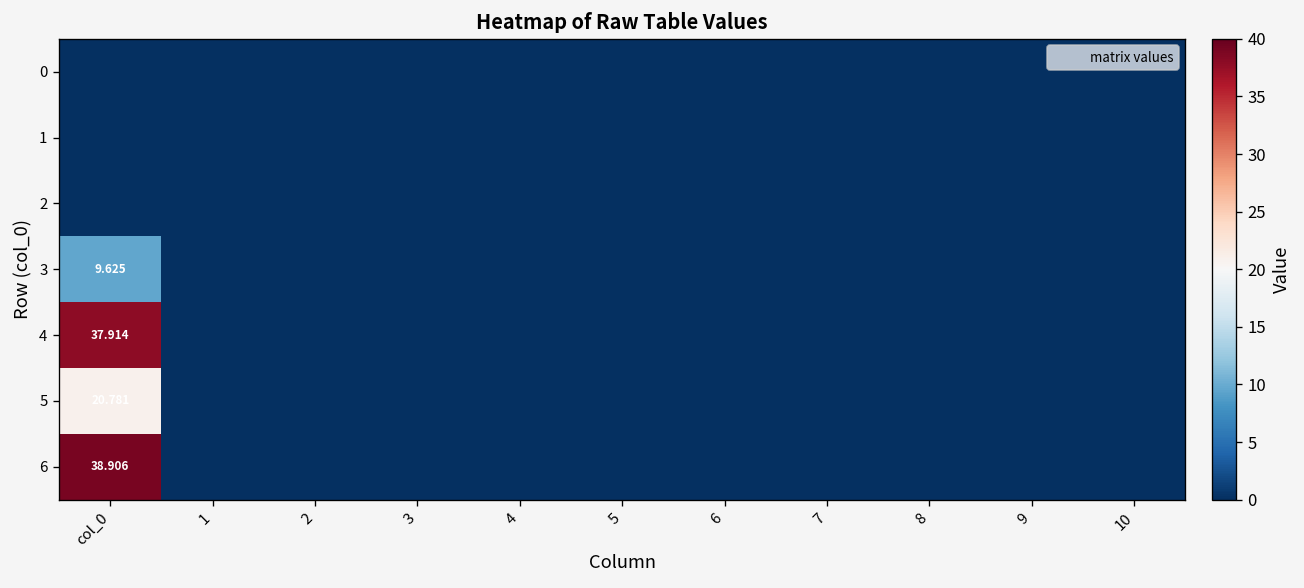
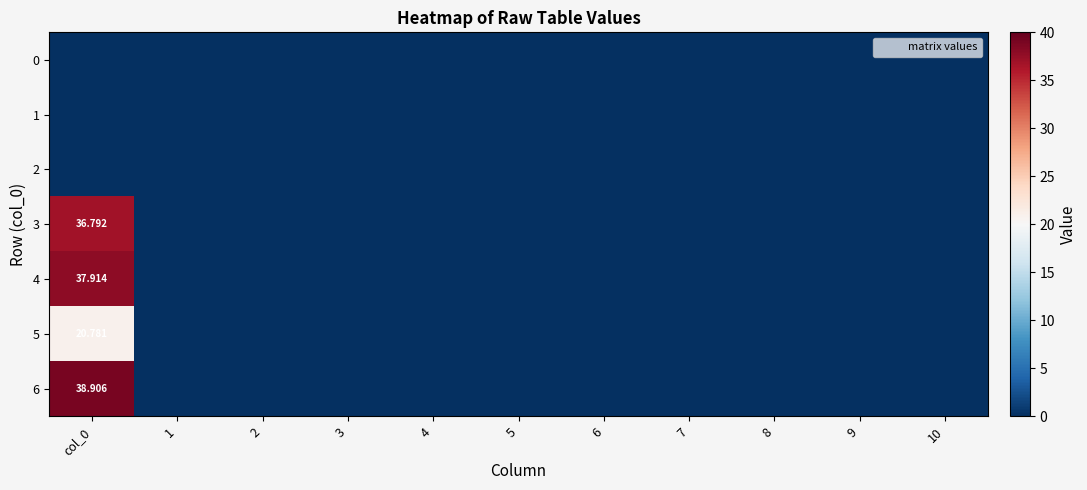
3, col_0: 9.625 -> 36.792
